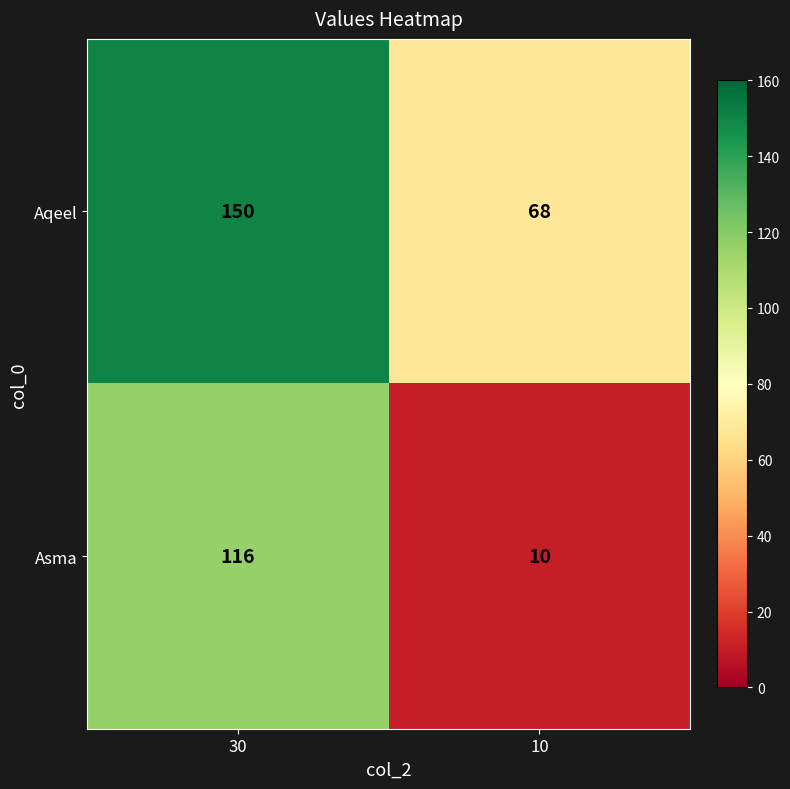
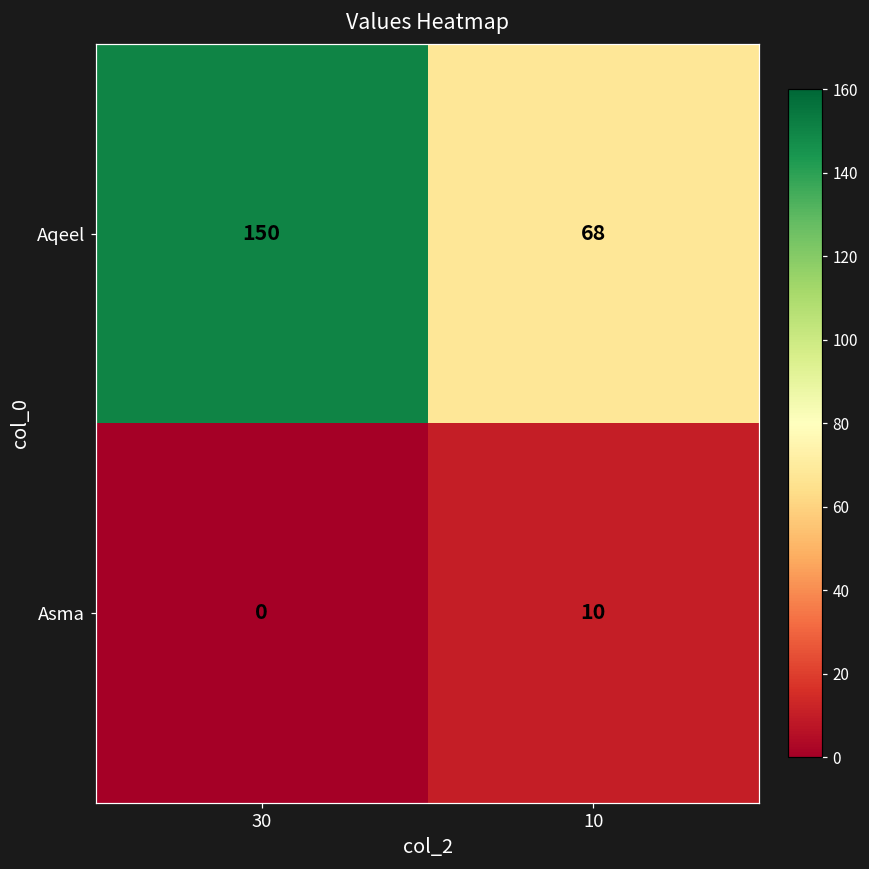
Asma, 30: 116 -> 0
